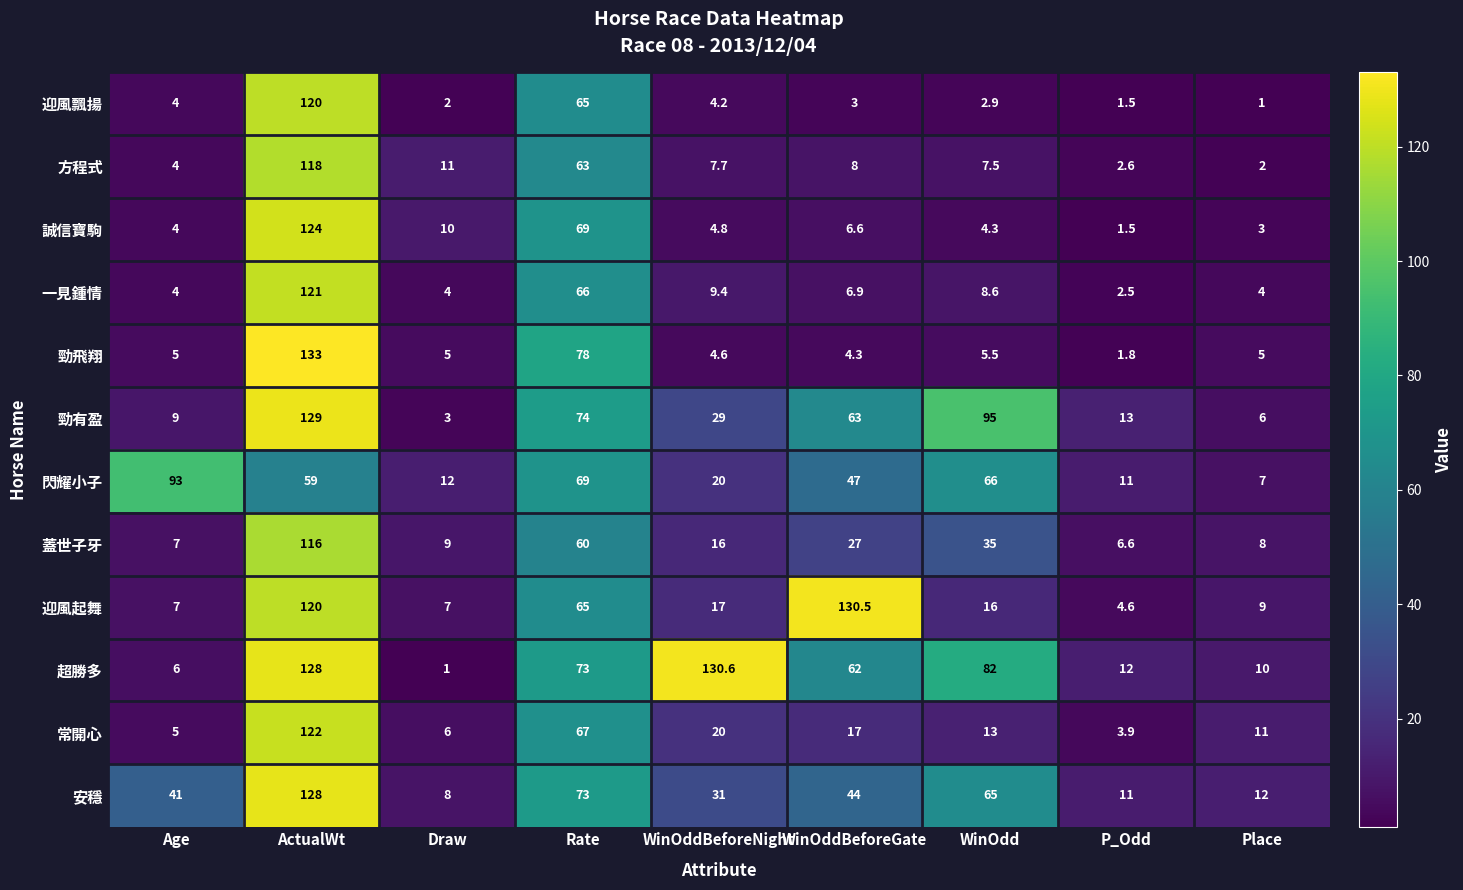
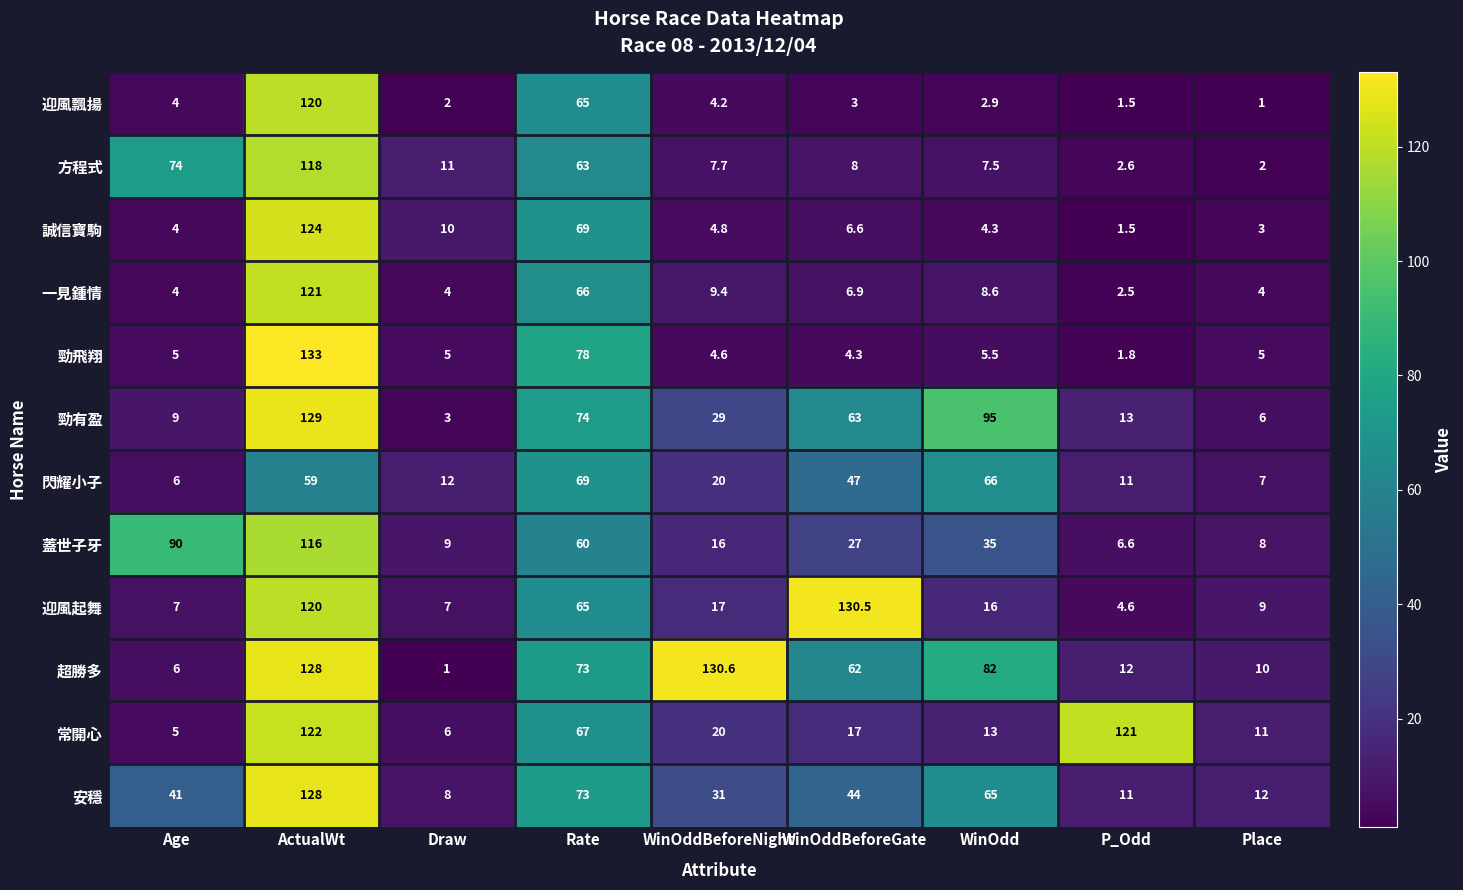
方程式, Age: 4 -> 74
閃耀小子, Age: 93 -> 6
蓋世子牙, Age: 7 -> 90
常開心, P_Odd: 3.9 -> 121
